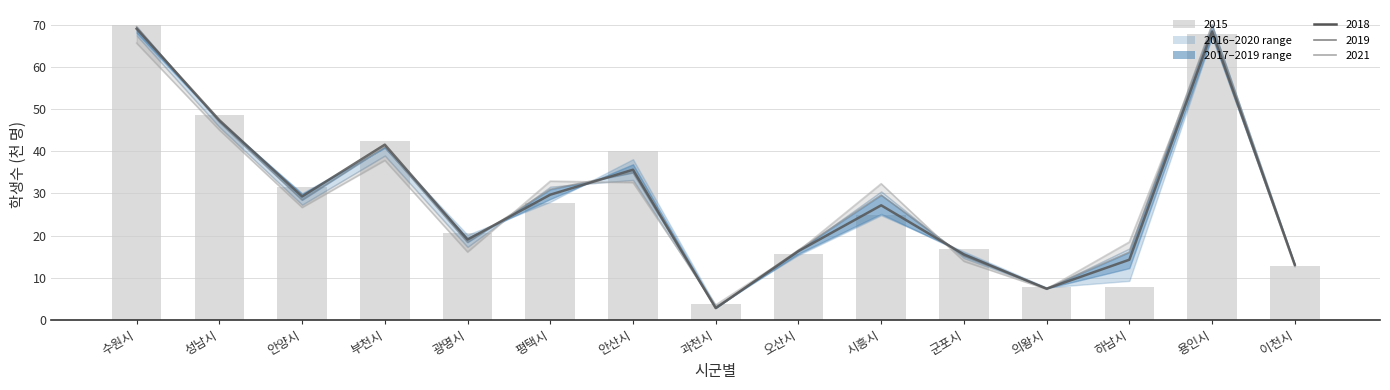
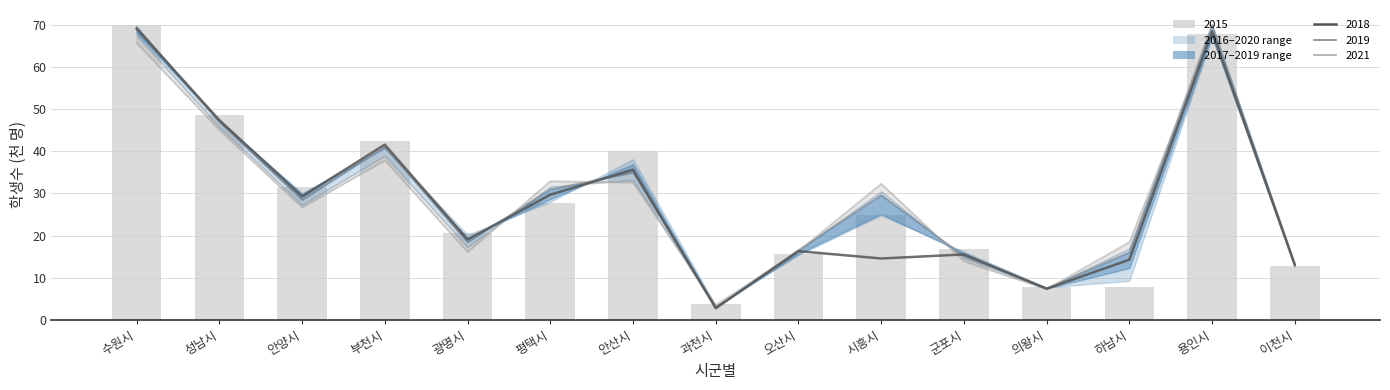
2018, 시흥시: 27 -> 15
